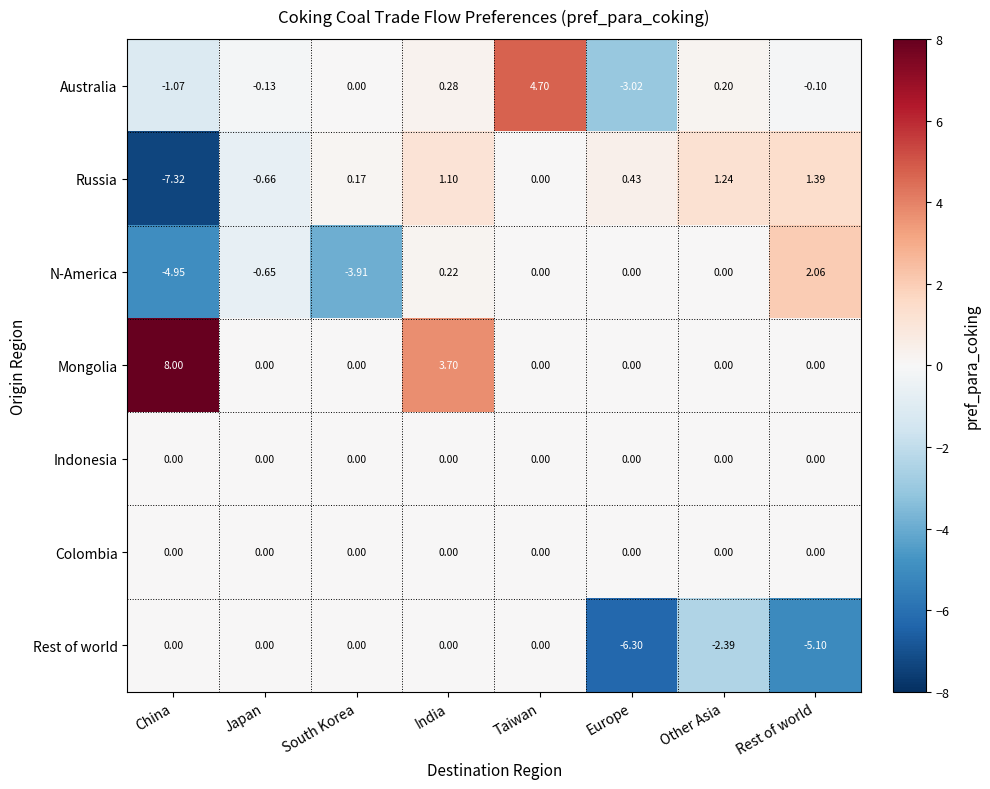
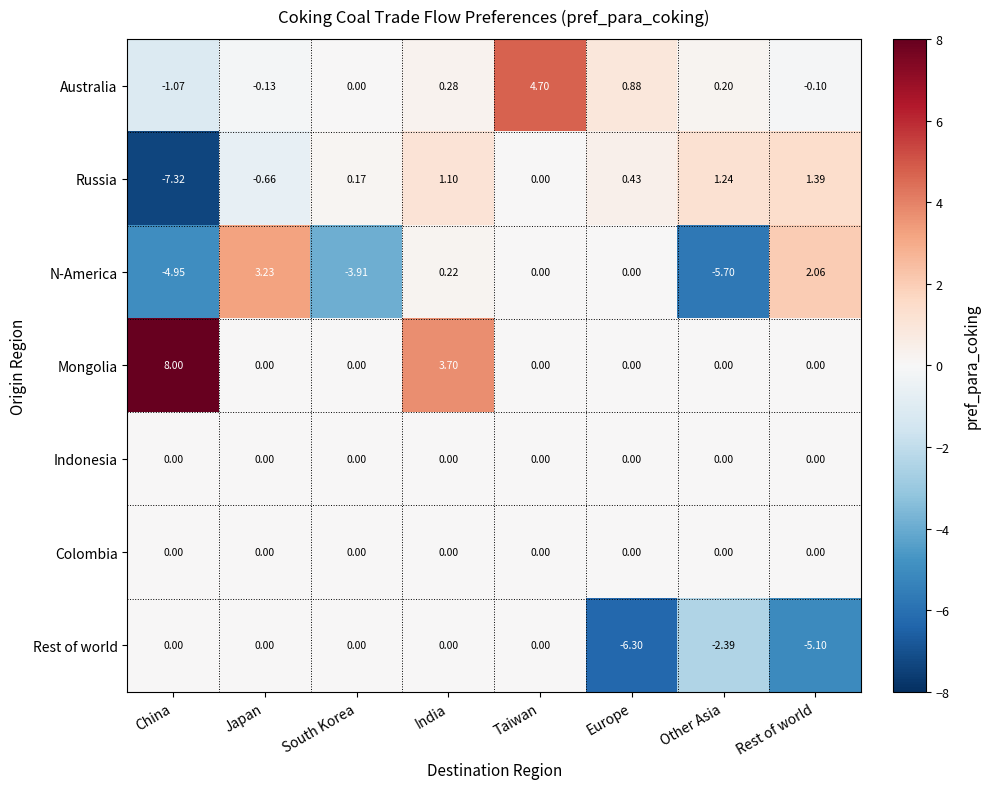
Australia, Europe: -3.02 -> 0.88
N-America, Japan: -0.65 -> 3.23
N-America, Other Asia: 0.00 -> -5.70
